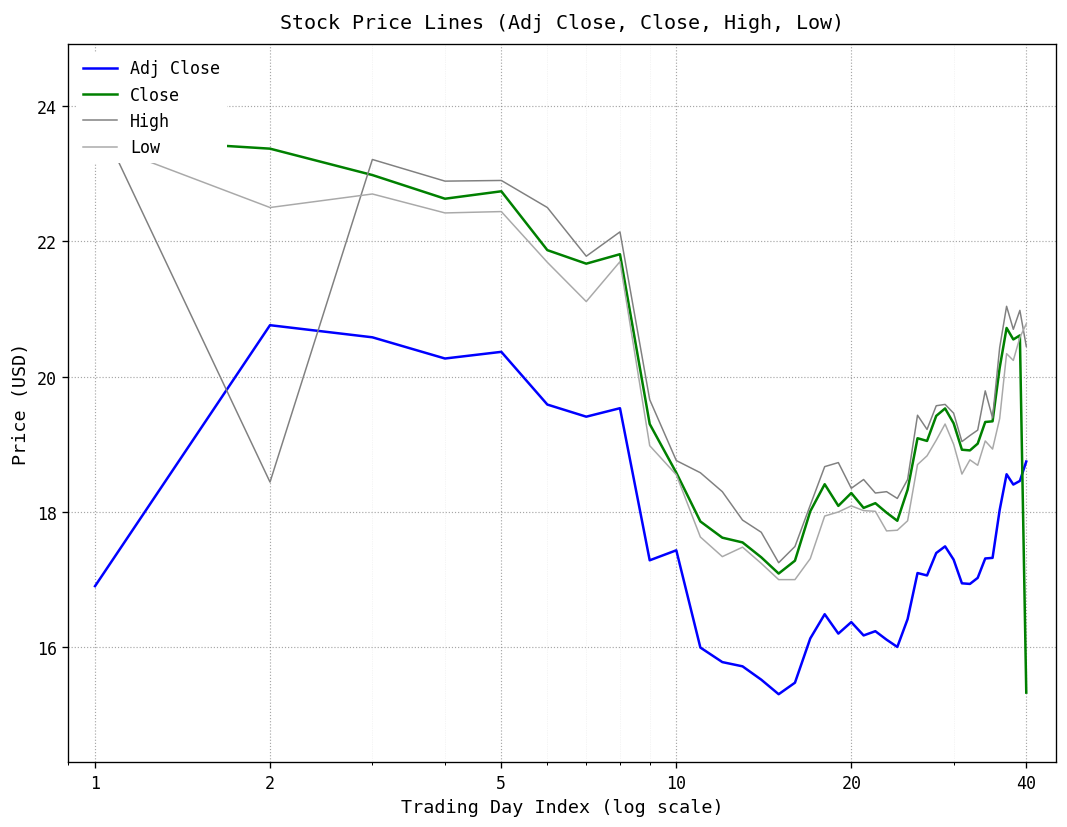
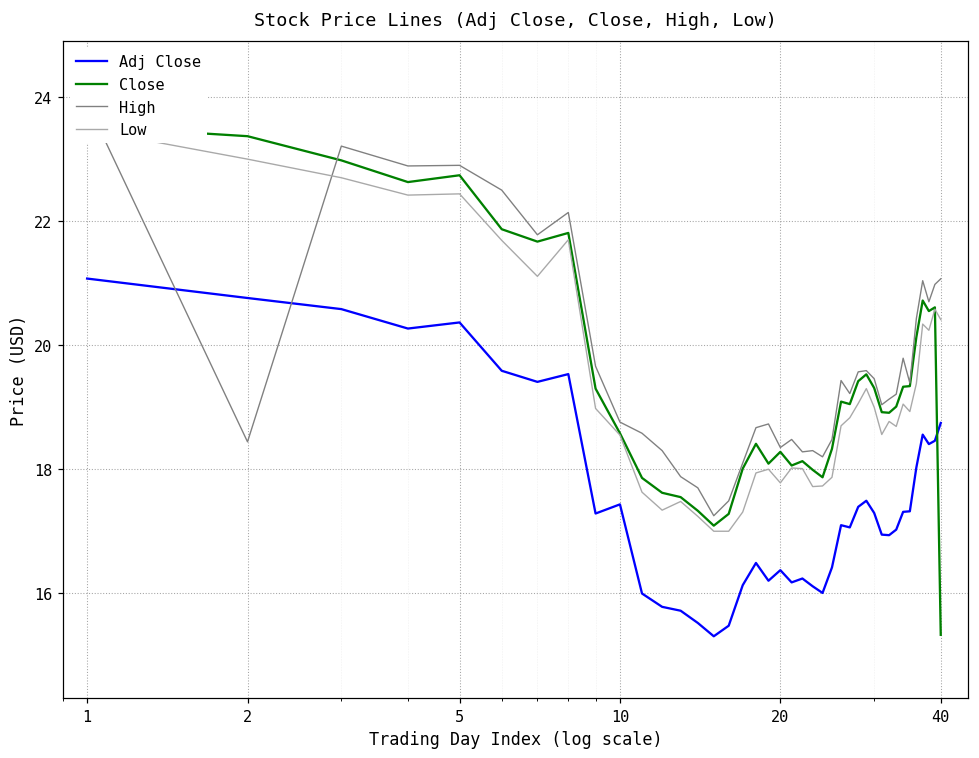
Adj Close, 1: 16.9 -> 21.1
Low, 2: 22.5 -> 23.0
Low, 20: 18.1 -> 17.8
High, 40: 20.5 -> 21.1
Low, 40: 20.8 -> 20.4
